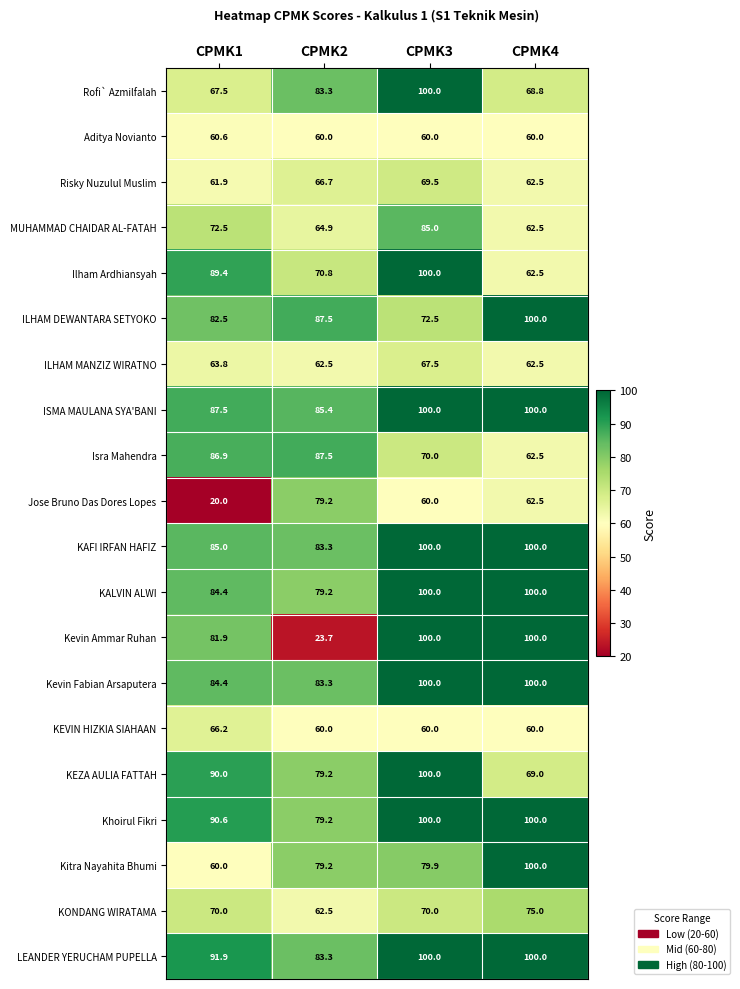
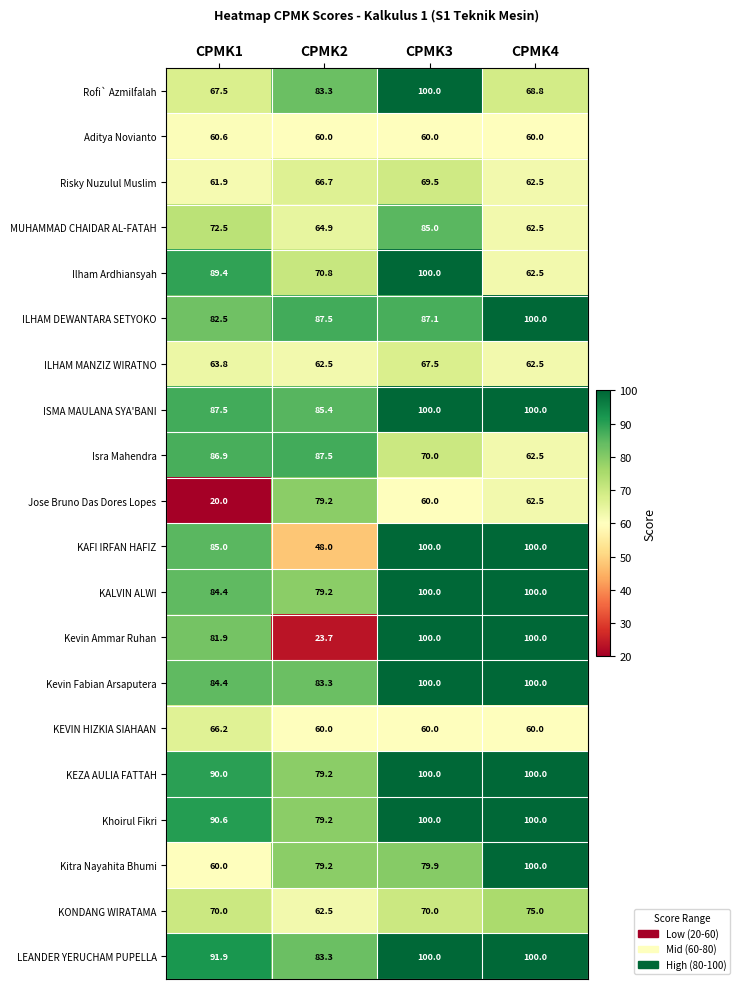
ILHAM DEWANTARA SETYOKO, CPMK3: 72.5 -> 87.1
KAFI IRFAN HAFIZ, CPMK2: 83.3 -> 48.0
KEZA AULIA FATTAH, CPMK4: 69.0 -> 100.0
